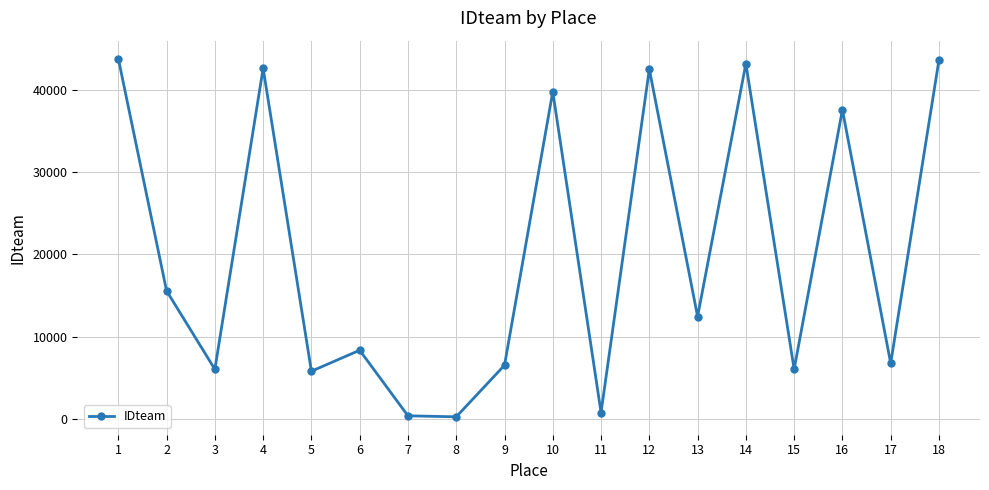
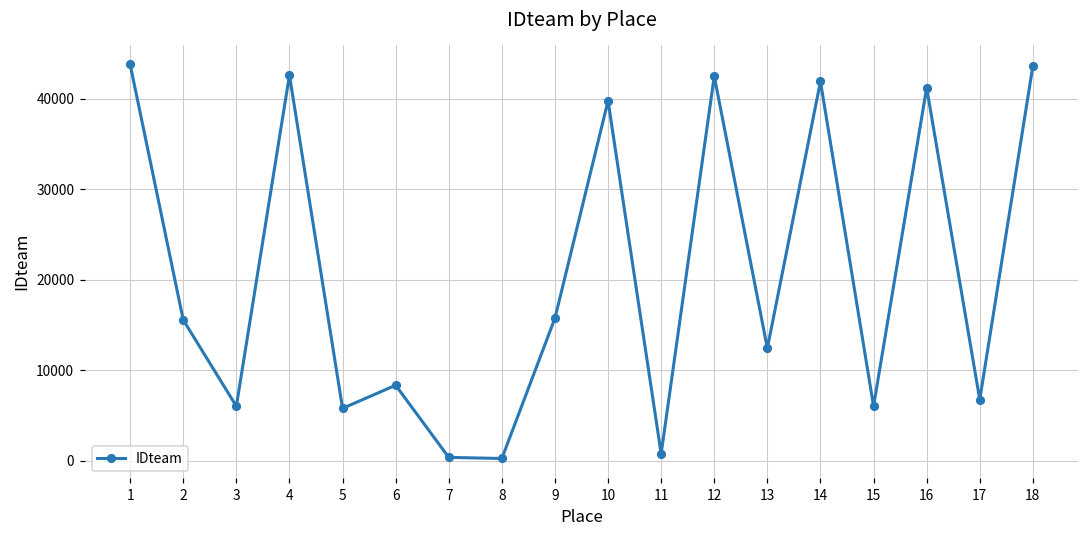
9: 7000 -> 16000
14: 43000 -> 42000
16: 38000 -> 41000
